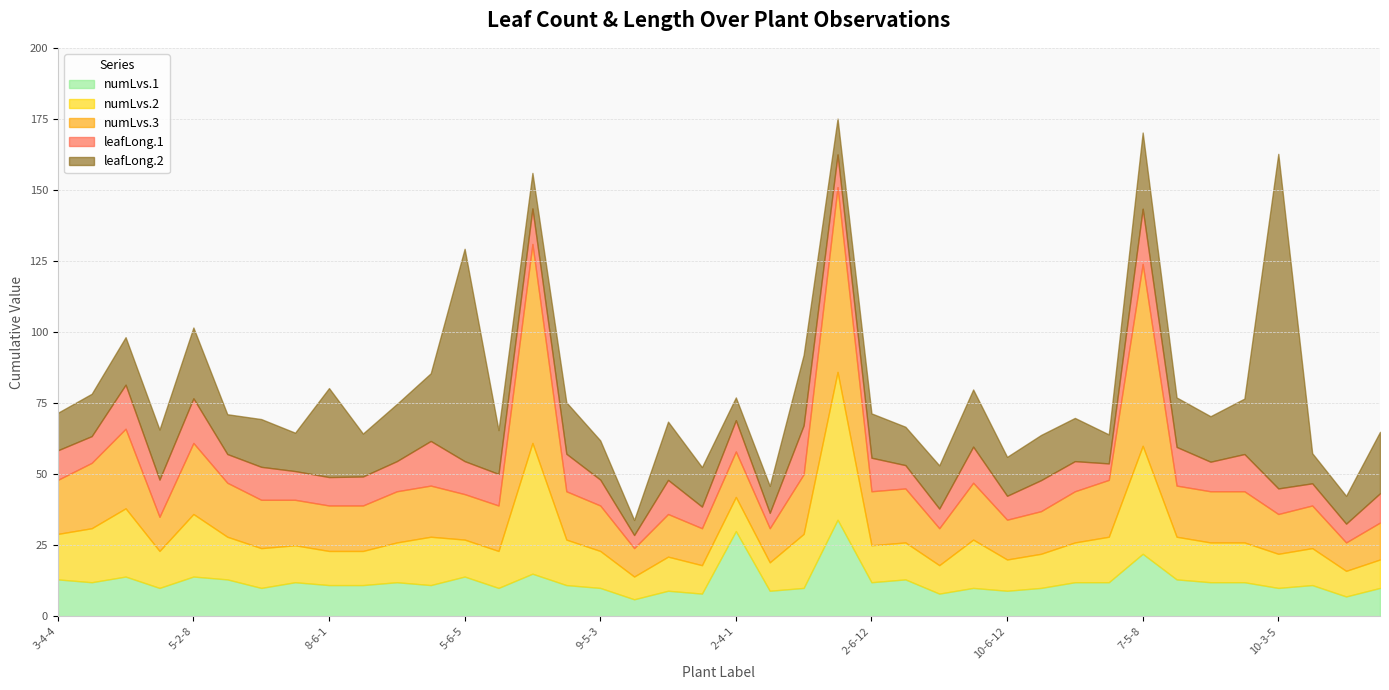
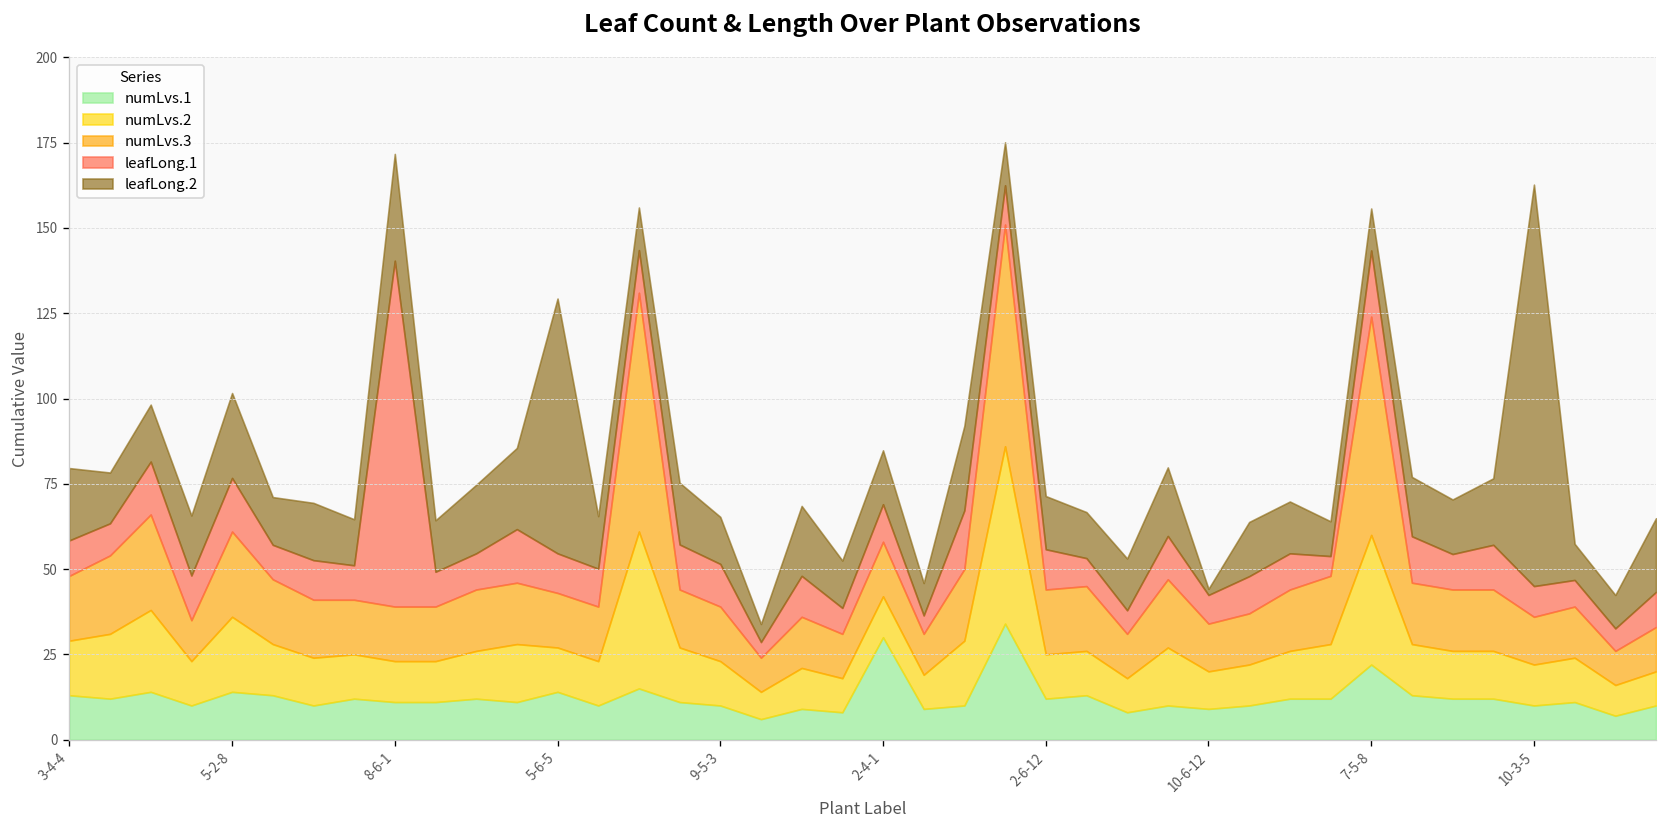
leafLong.2, 3-4-4: 13 -> 21
leafLong.1, 8-6-1: 10 -> 101
leafLong.1, 9-5-3: 9 -> 13
leafLong.2, 2-4-1: 8 -> 16
leafLong.2, 10-6-12: 14 -> 2
leafLong.2, 7-5-8: 27 -> 12
